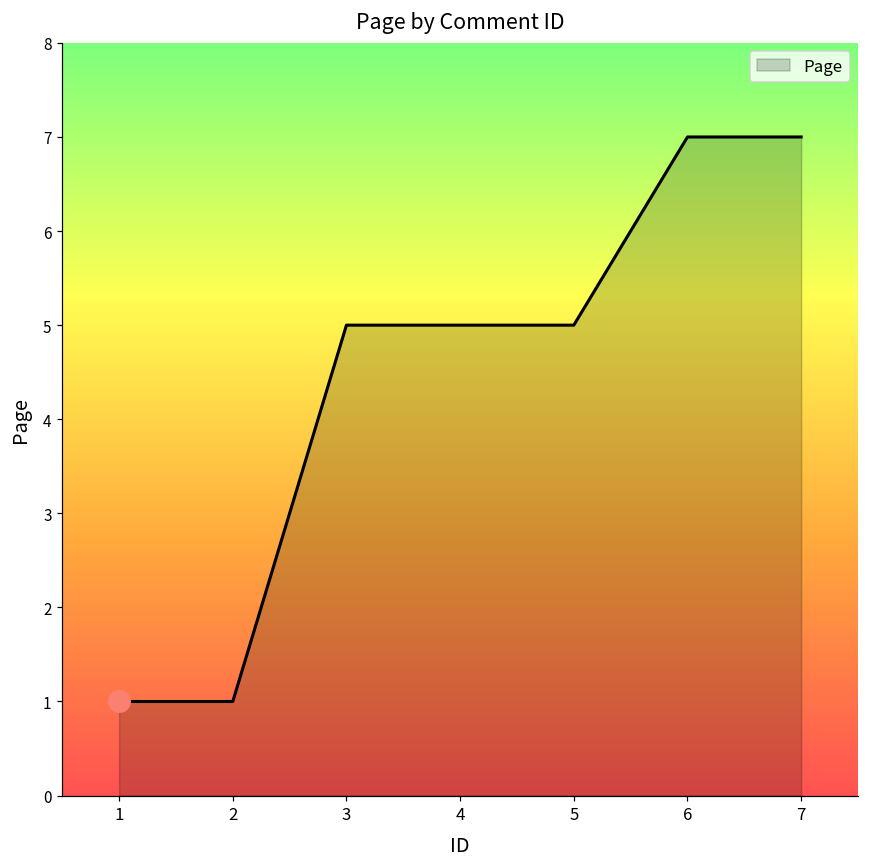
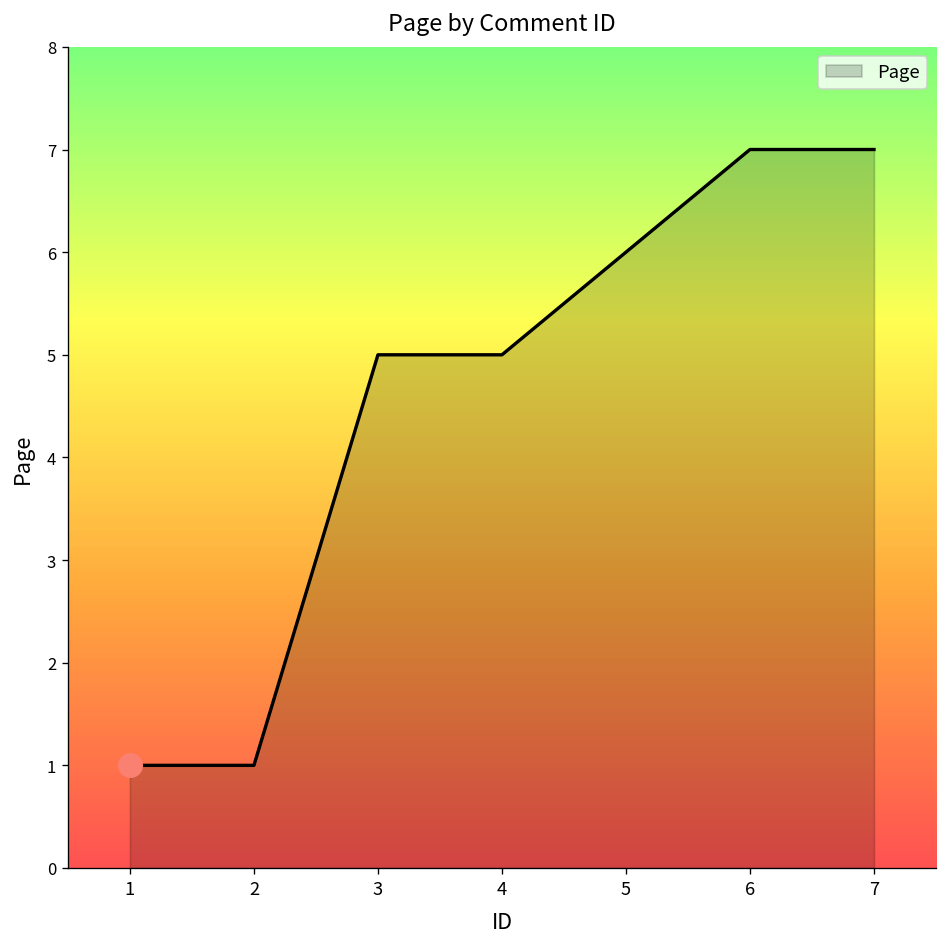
Page, 5: 5 -> 6
